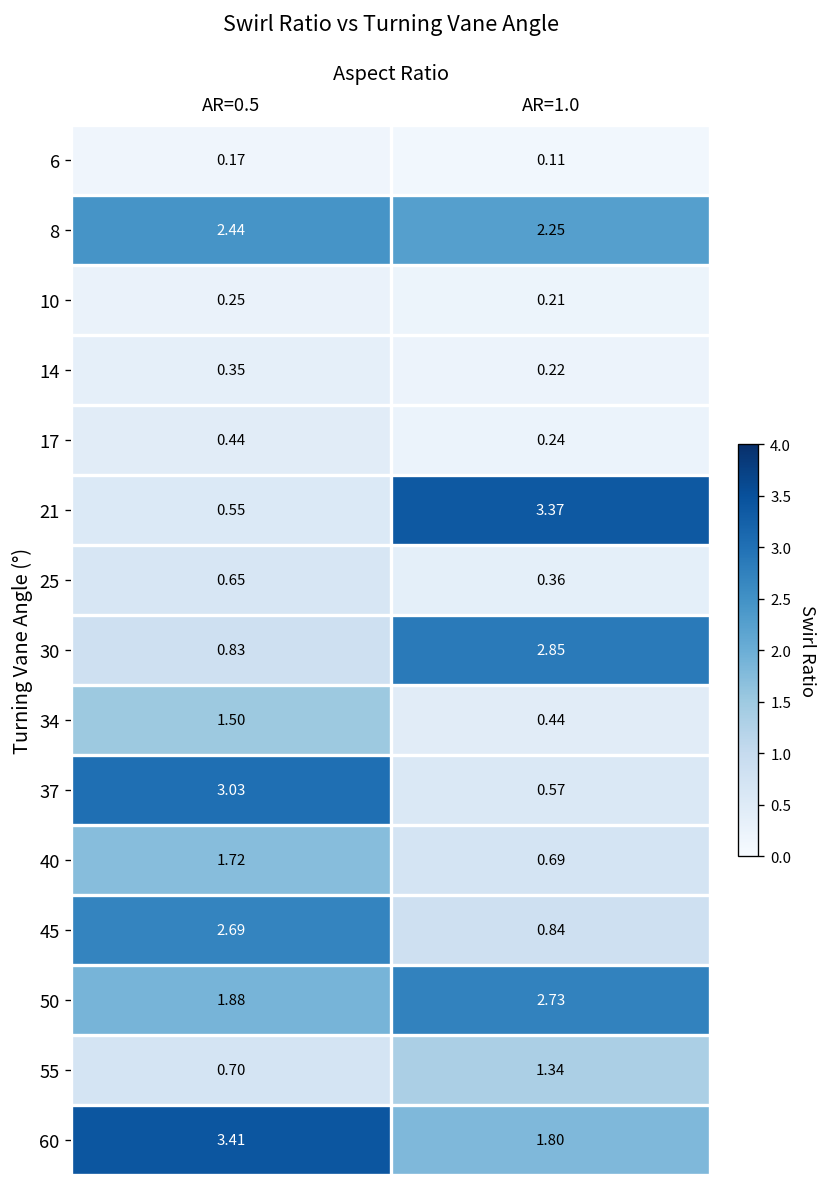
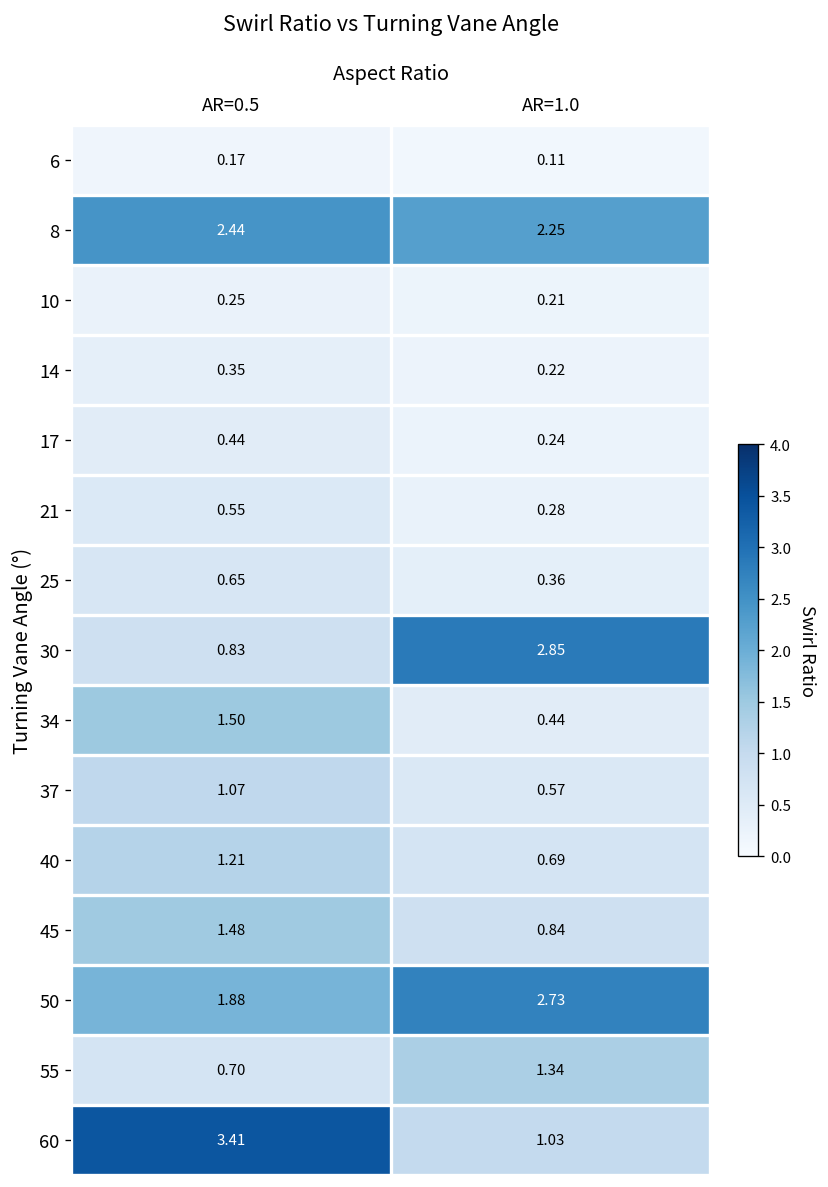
21, AR=1.0: 3.37 -> 0.28
37, AR=0.5: 3.03 -> 1.07
40, AR=0.5: 1.72 -> 1.21
45, AR=0.5: 2.69 -> 1.48
60, AR=1.0: 1.80 -> 1.03
